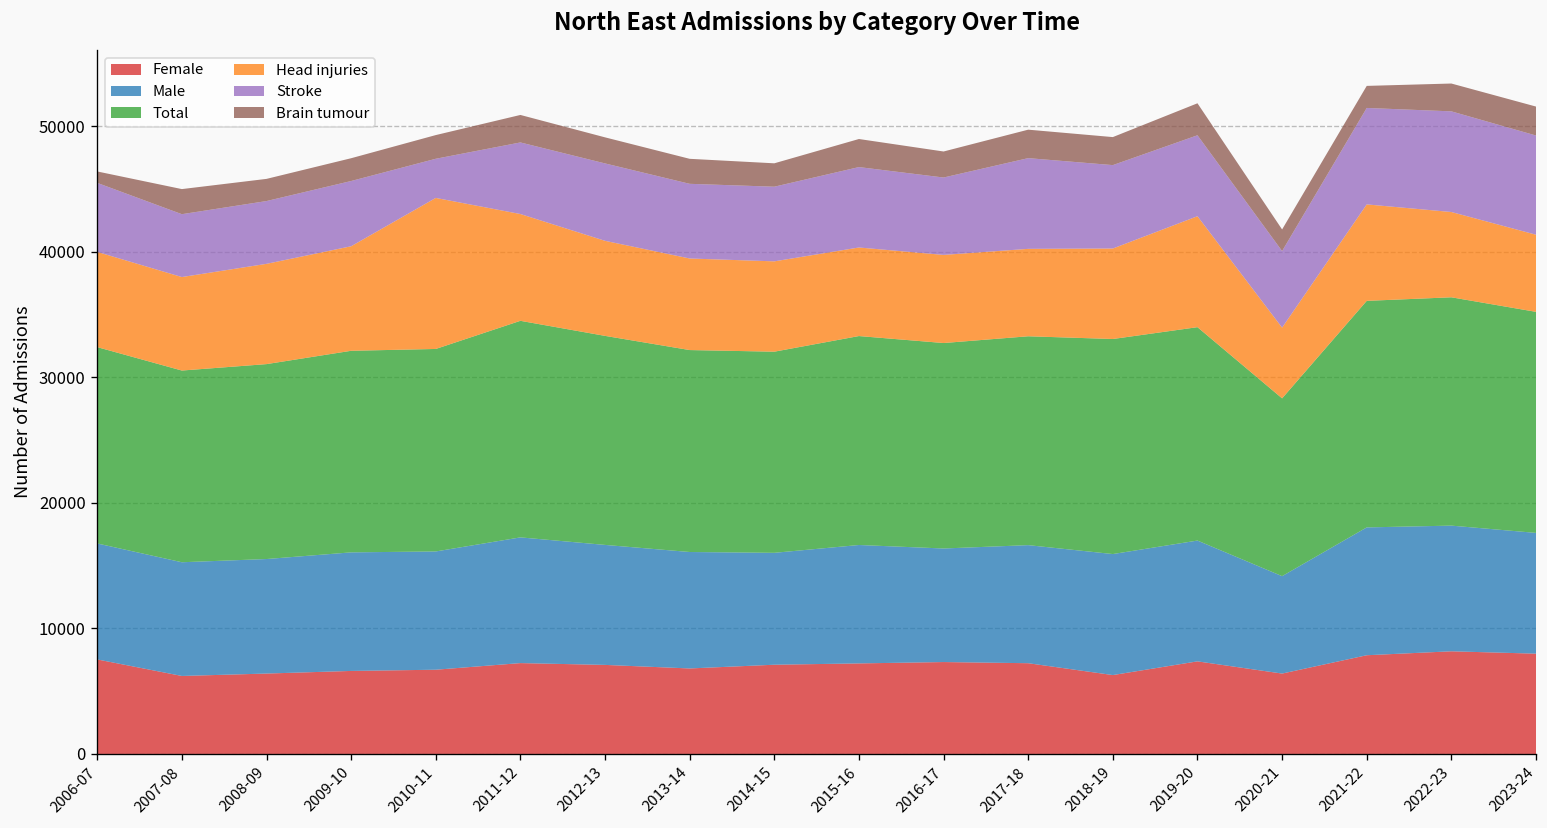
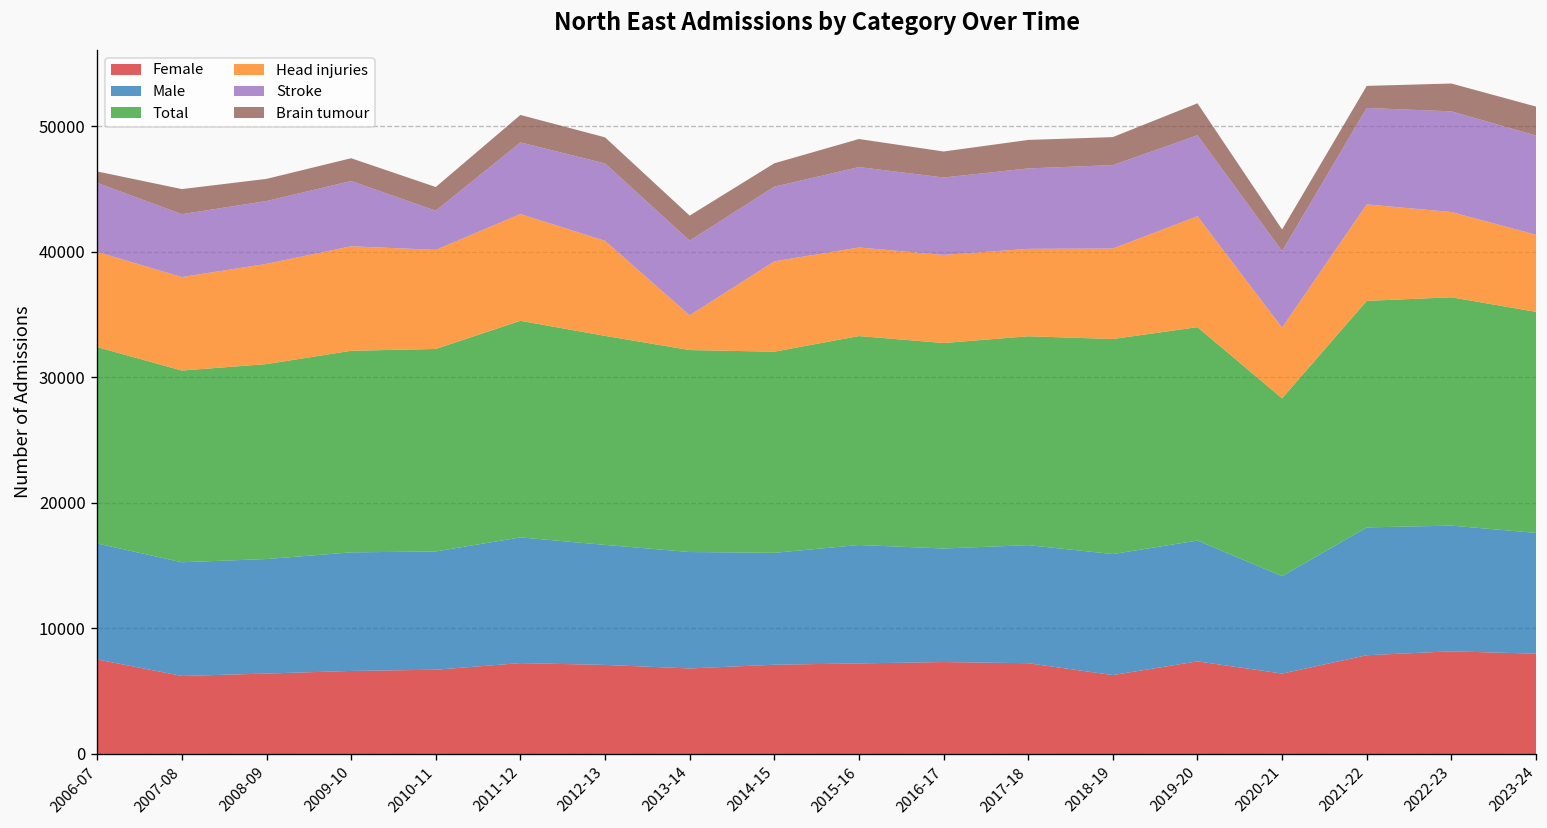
Head injuries, 2010-11: 12000 -> 7900
Head injuries, 2013-14: 7300 -> 2800
Stroke, 2017-18: 7200 -> 6400
